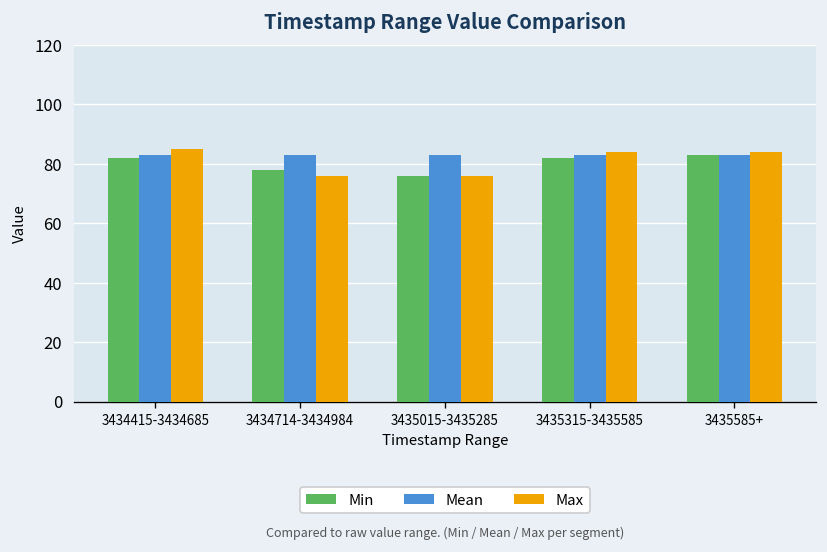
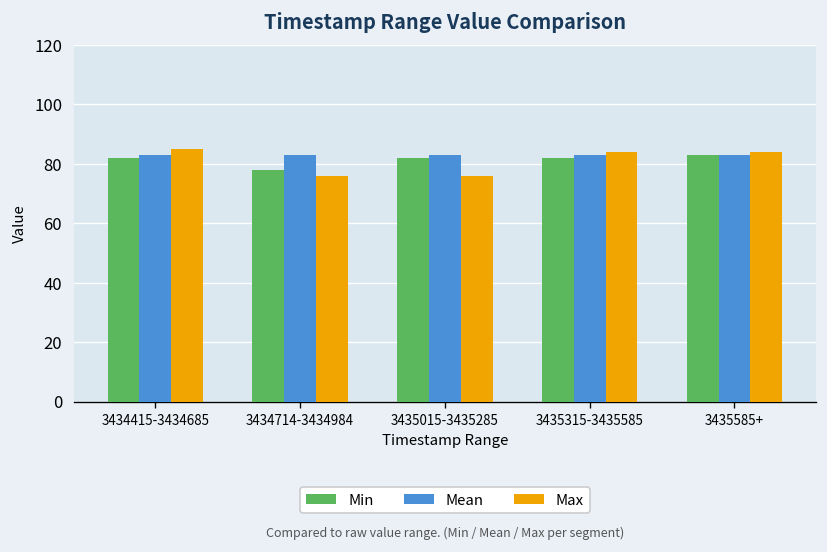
Min, 3435015-3435285: 76 -> 82
